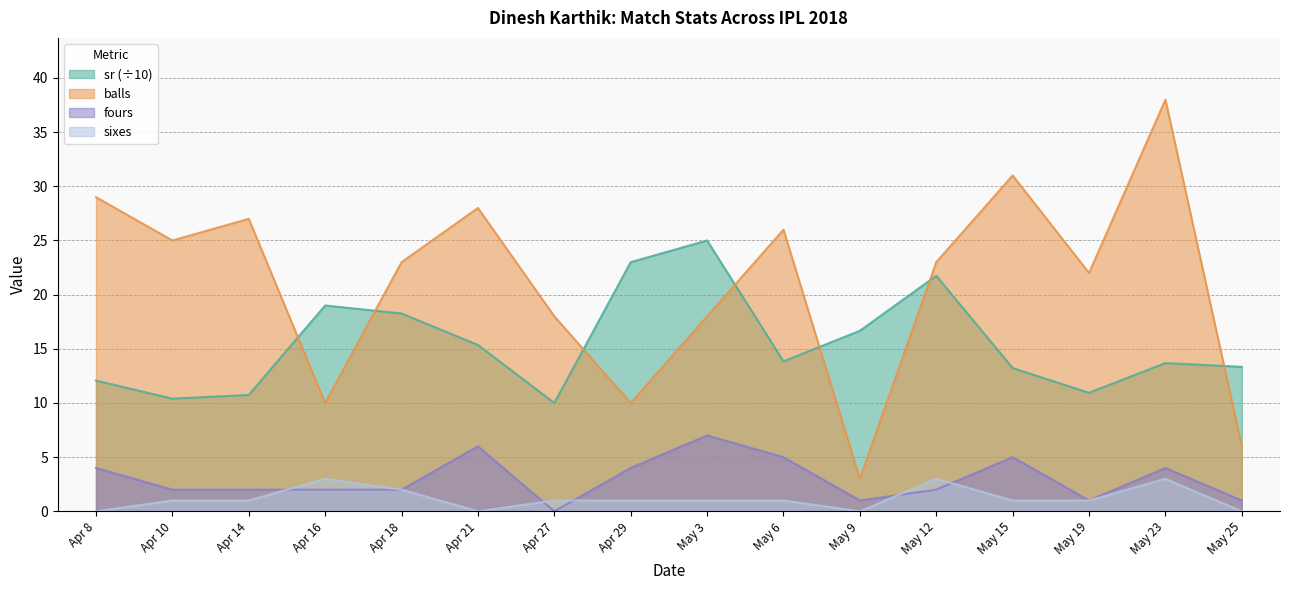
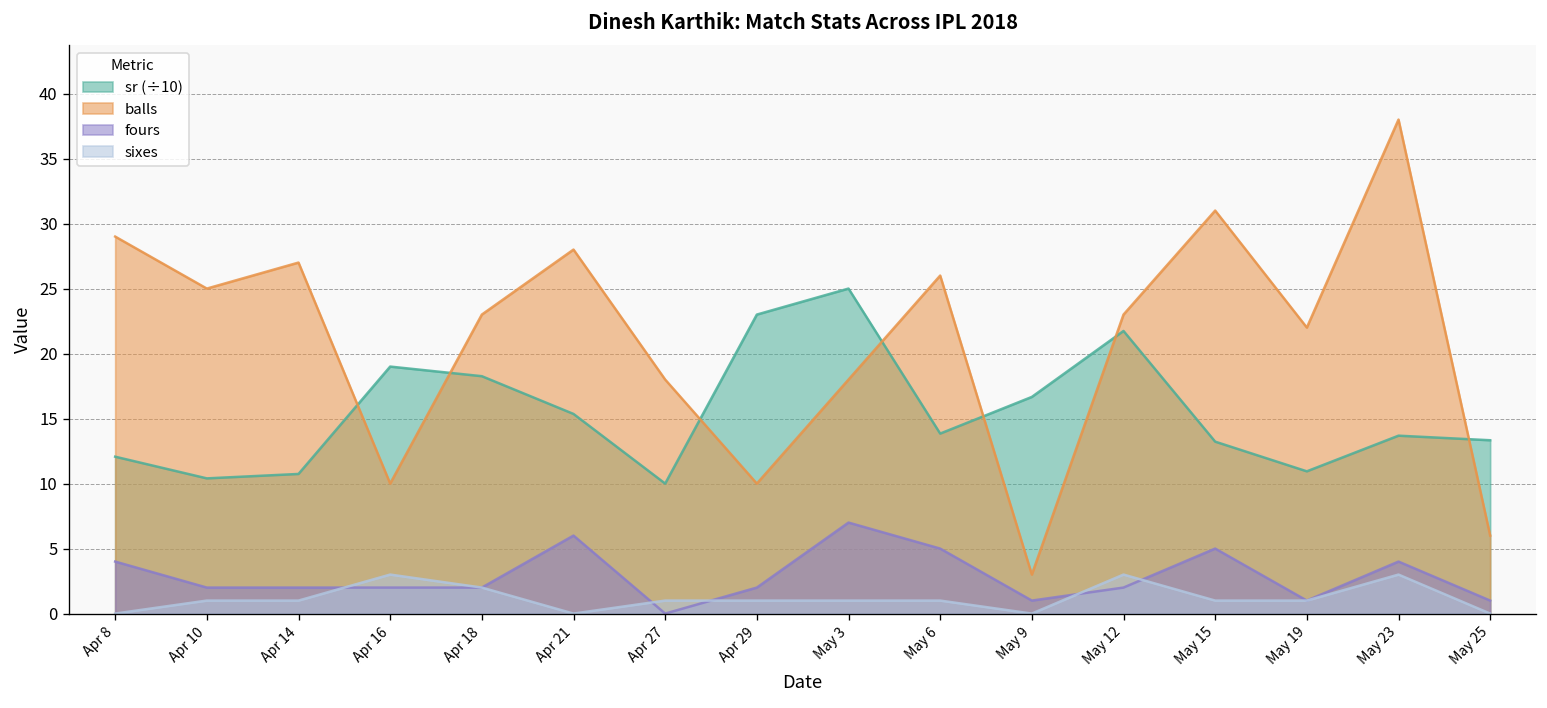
fours, Apr 29: 4 -> 2
